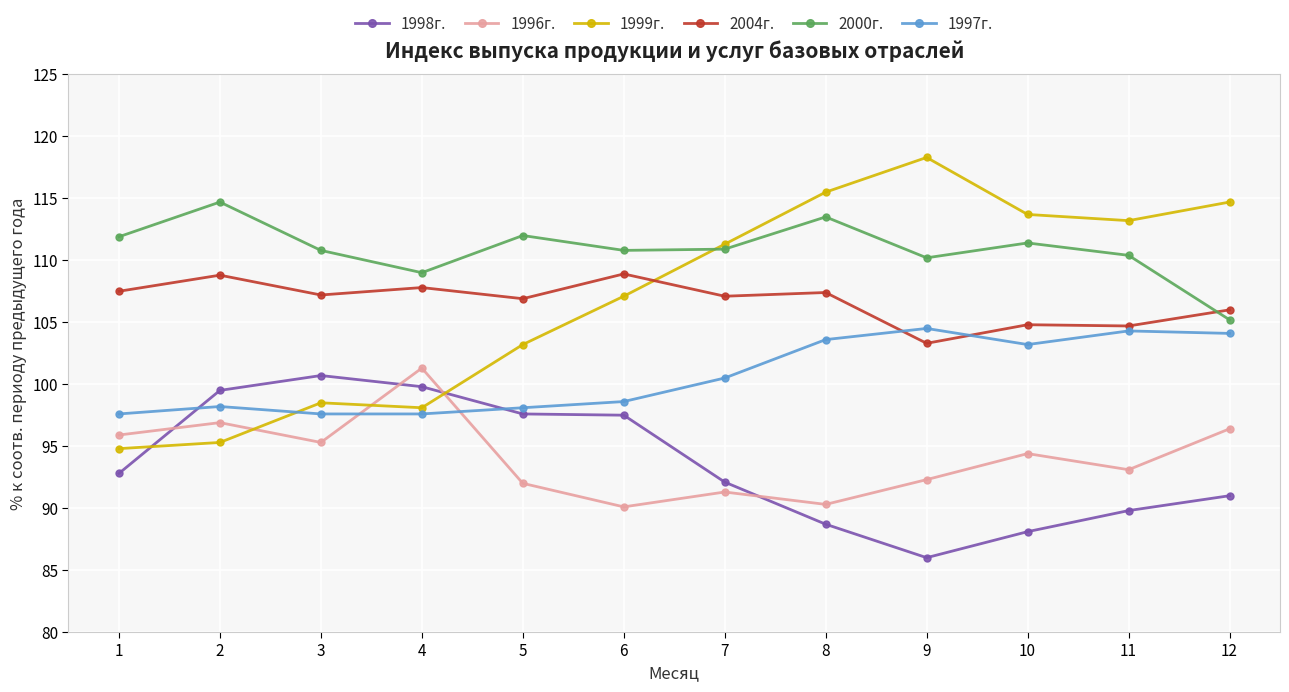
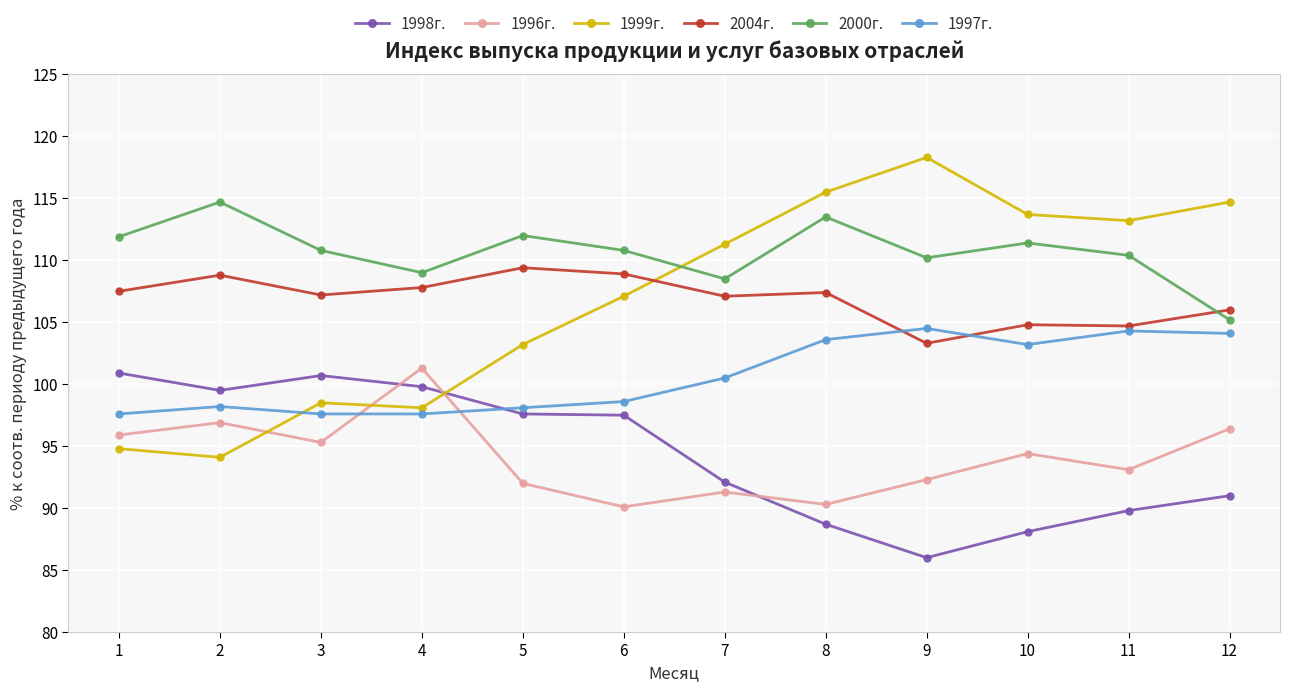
1998г., 1: 92.8 -> 100.9
1999г., 2: 95.3 -> 94.1
2004г., 5: 106.9 -> 109.4
2000г., 7: 110.9 -> 108.5
